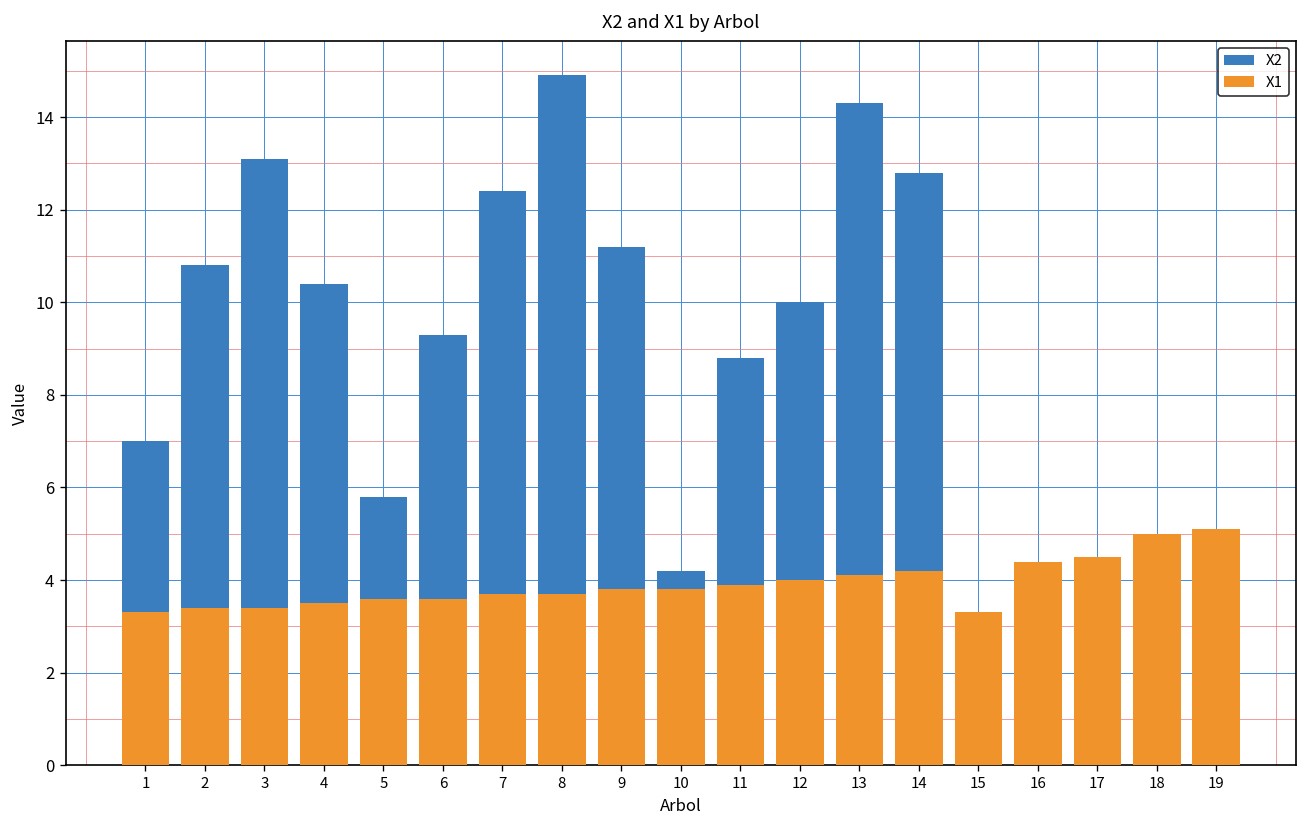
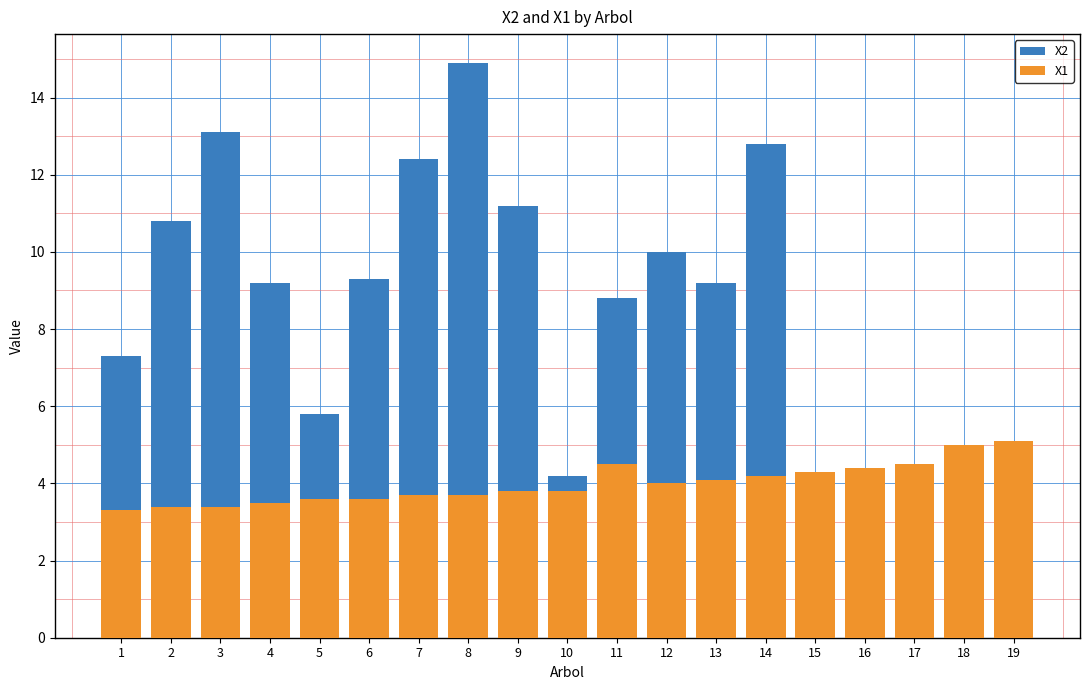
X2, 1: 7.0 -> 7.3
X2, 4: 10.4 -> 9.2
X1, 11: 3.9 -> 4.5
X2, 13: 14.3 -> 9.2
X1, 15: 3.3 -> 4.3
